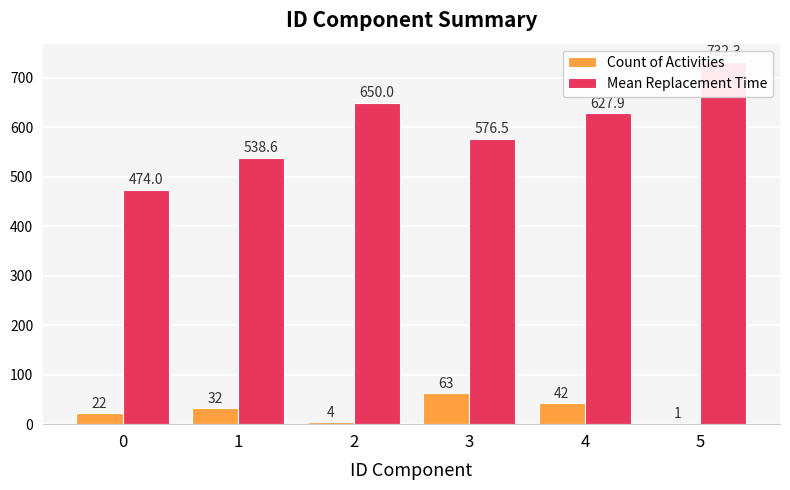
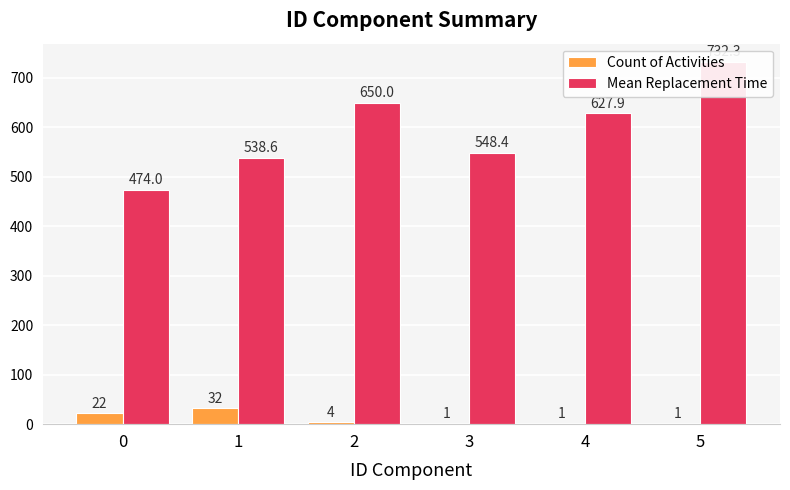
Count of Activities, 3: 63 -> 1
Mean Replacement Time, 3: 576.5 -> 548.4
Count of Activities, 4: 42 -> 1
